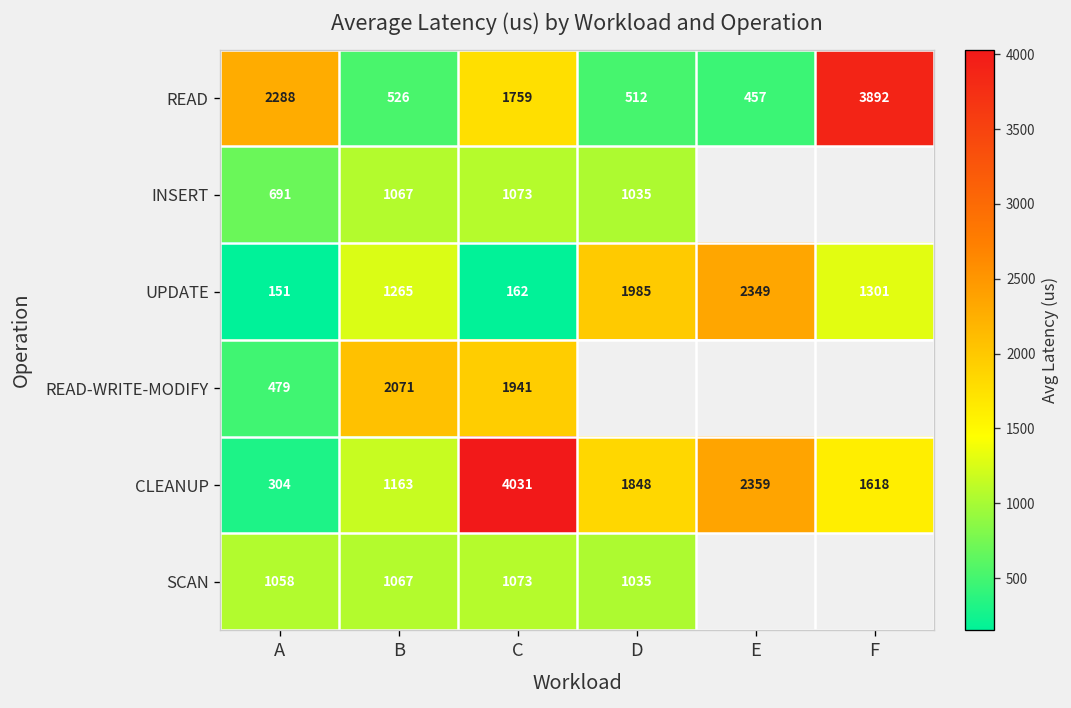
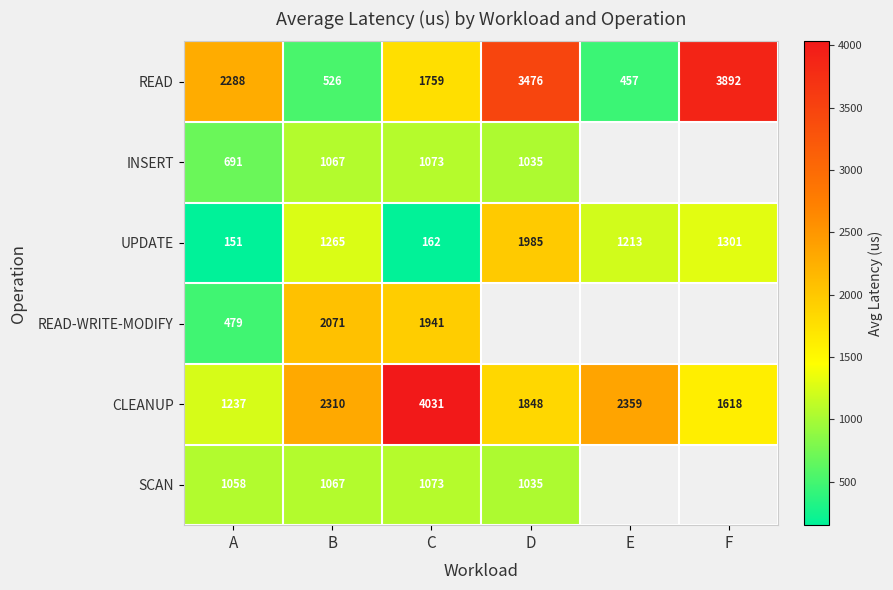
READ, D: 512 -> 3476
UPDATE, E: 2349 -> 1213
CLEANUP, A: 304 -> 1237
CLEANUP, B: 1163 -> 2310
